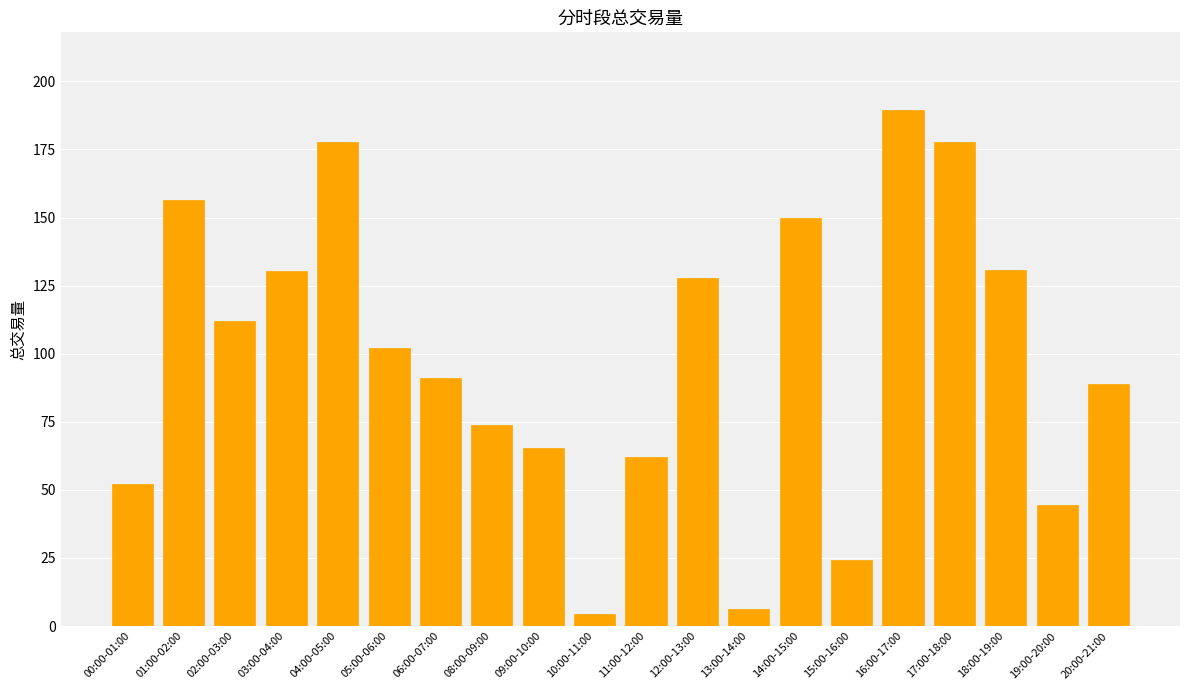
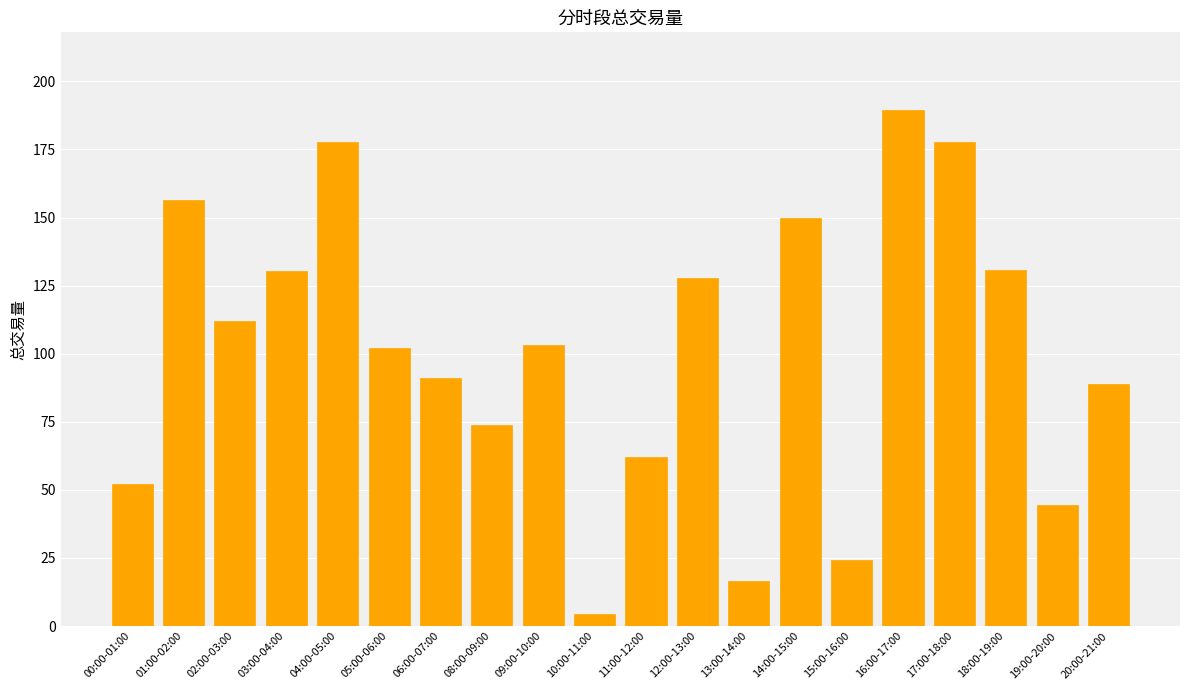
09:00-10:00: 65 -> 103
13:00-14:00: 6 -> 17
